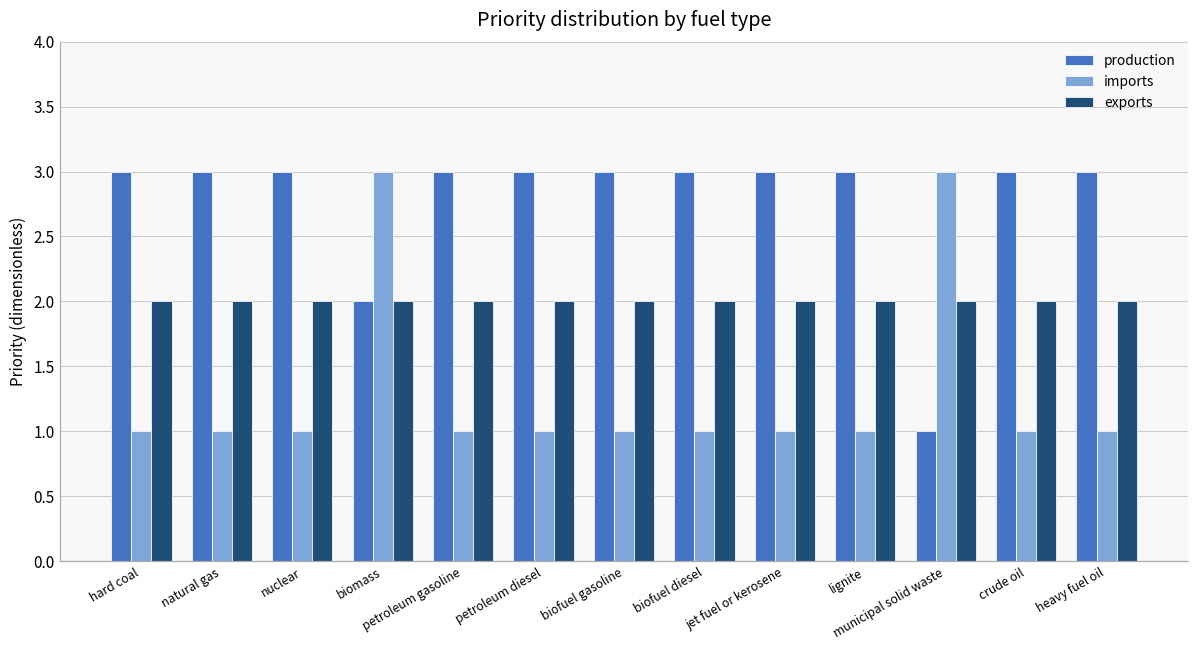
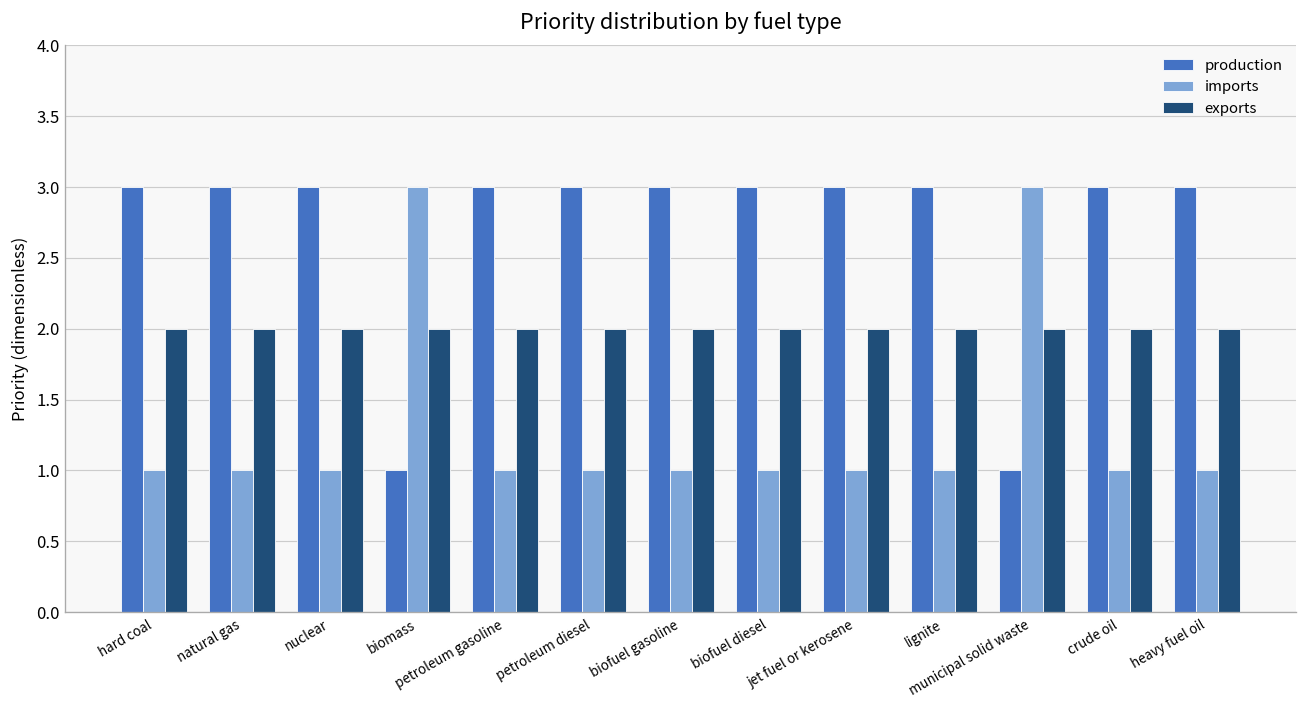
production, biomass: 2 -> 1
